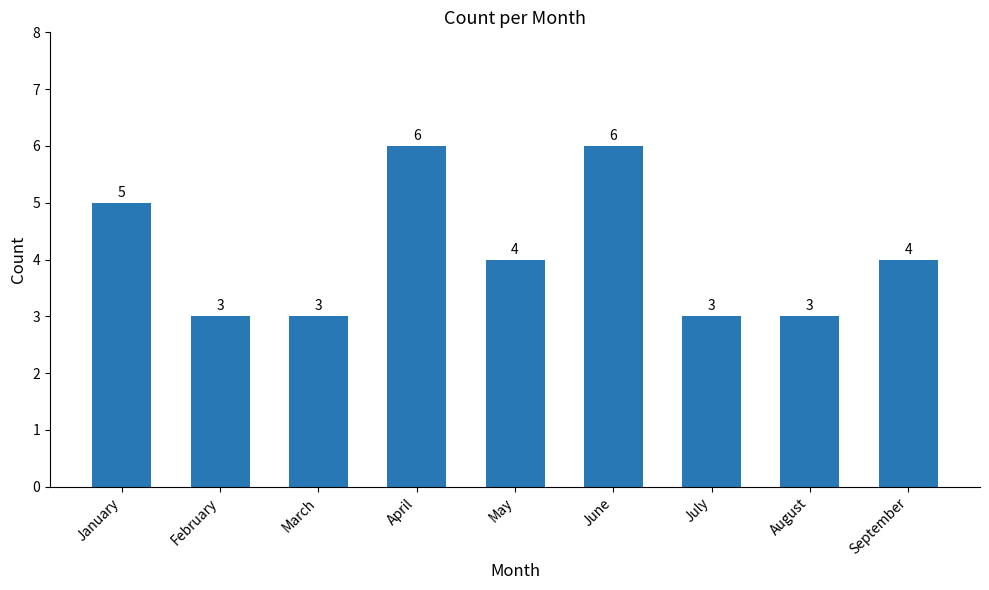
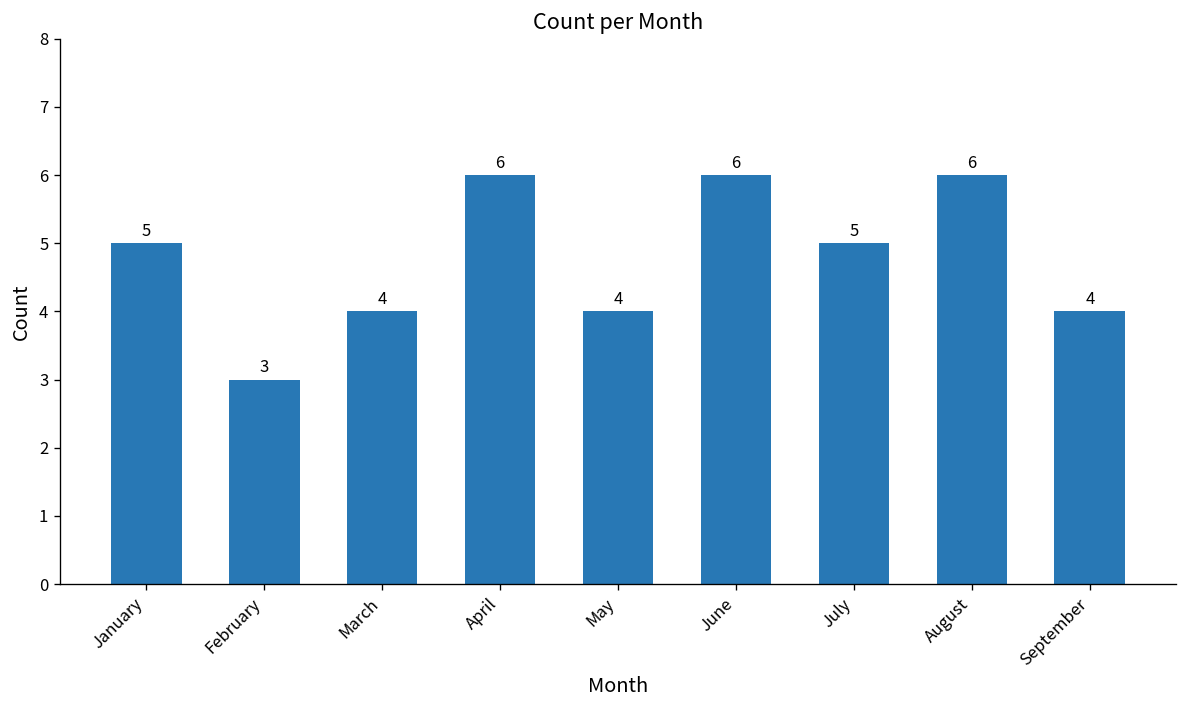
March: 3 -> 4
July: 3 -> 5
August: 3 -> 6
